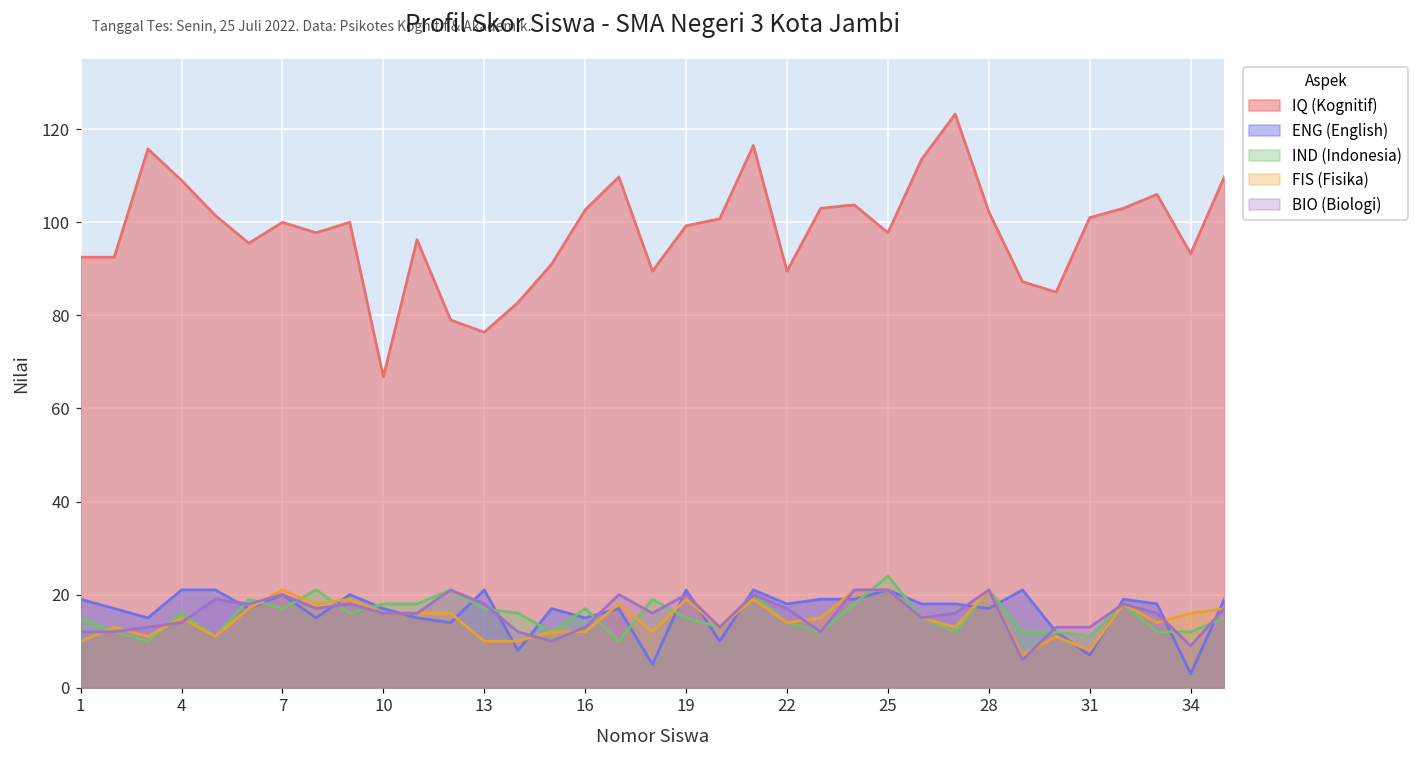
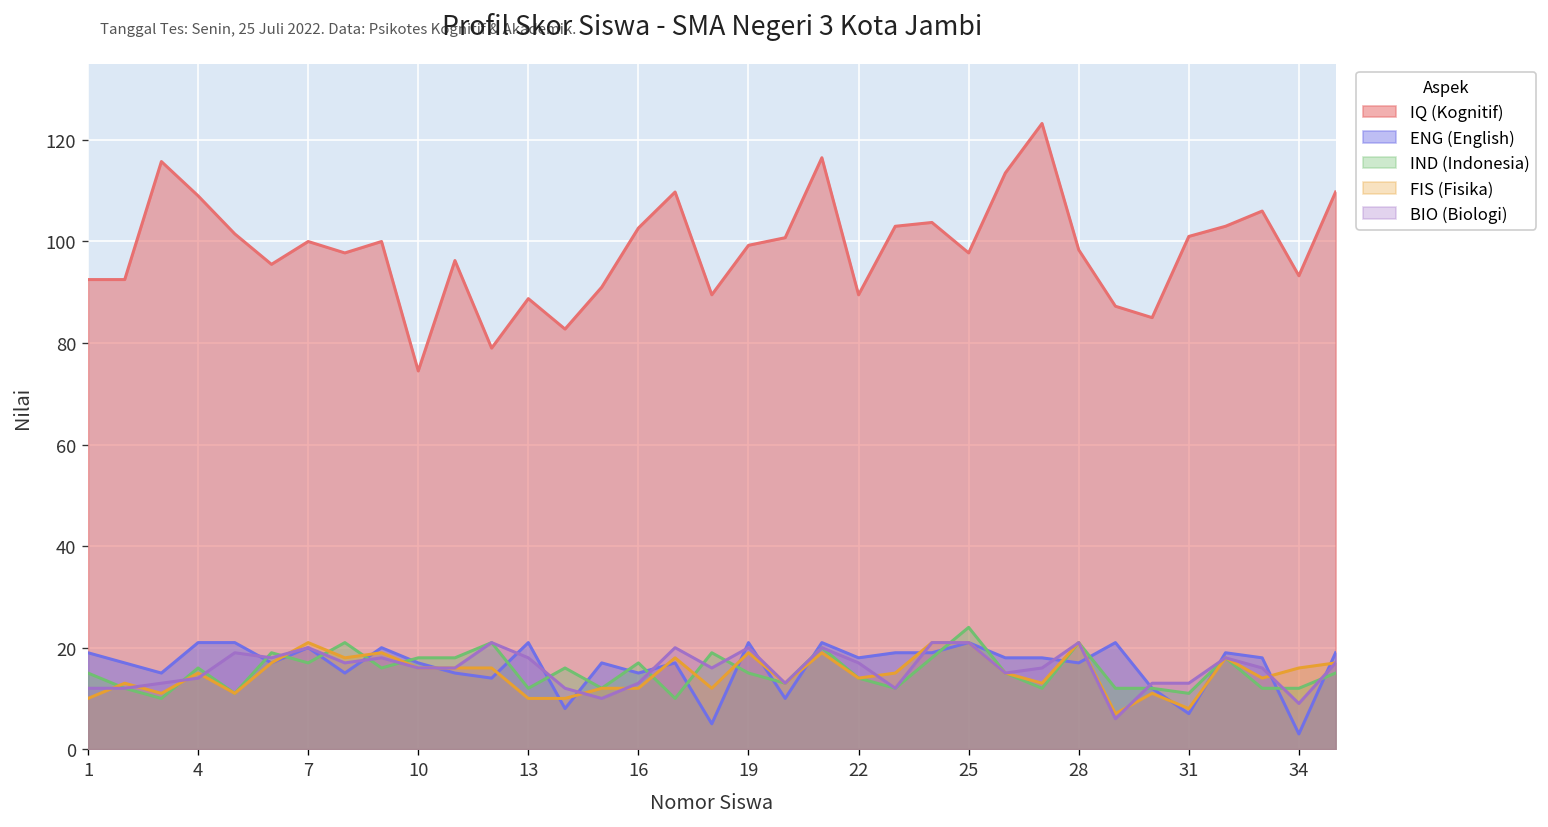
IQ (Kognitif), 10: 67 -> 75
IQ (Kognitif), 13: 76 -> 89
IND (Indonesia), 13: 17 -> 12
IQ (Kognitif), 28: 102 -> 98
